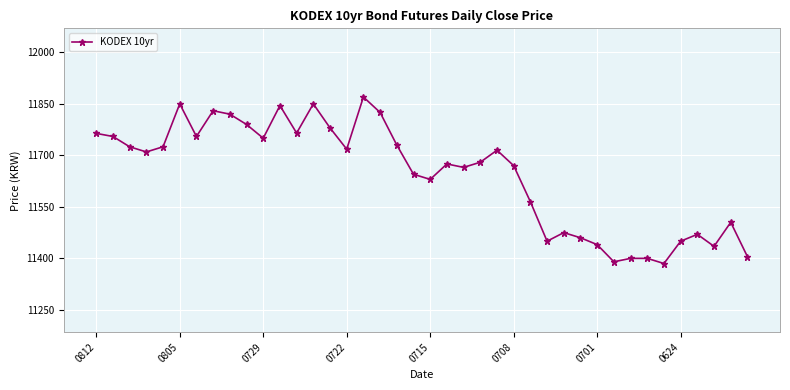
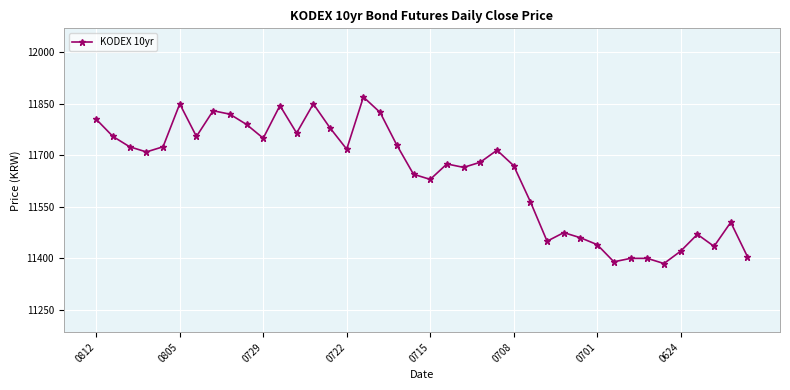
0812: 11760 -> 11810
0624: 11450 -> 11420
